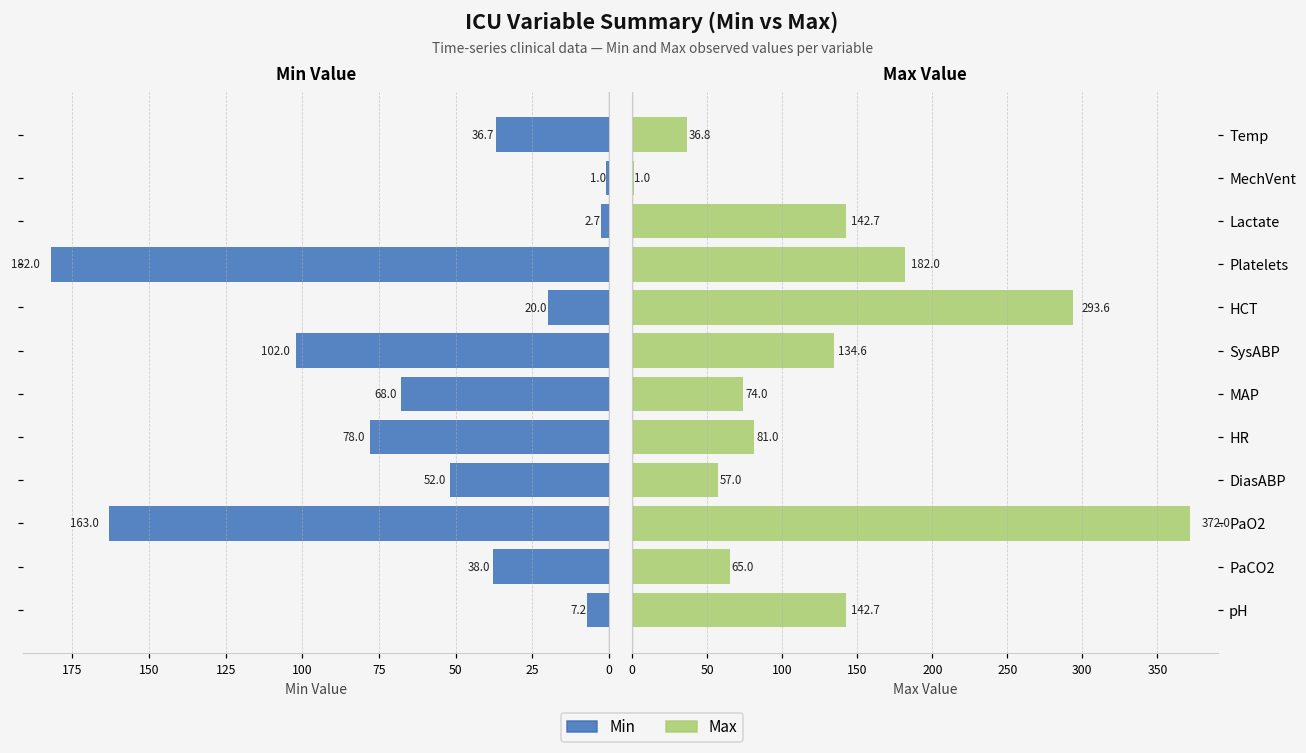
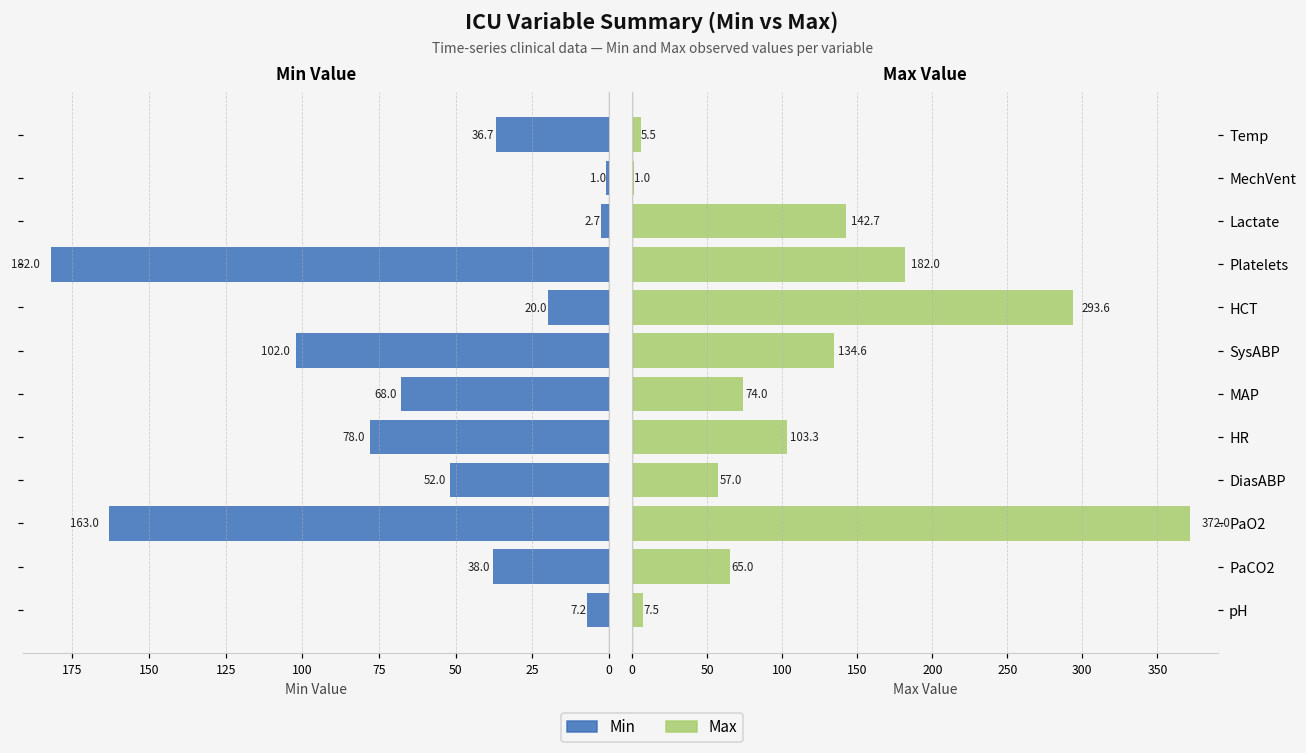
Max Value, Temp: 36.8 -> 5.5
Max Value, HR: 81.0 -> 103.3
Max Value, pH: 142.7 -> 7.5
